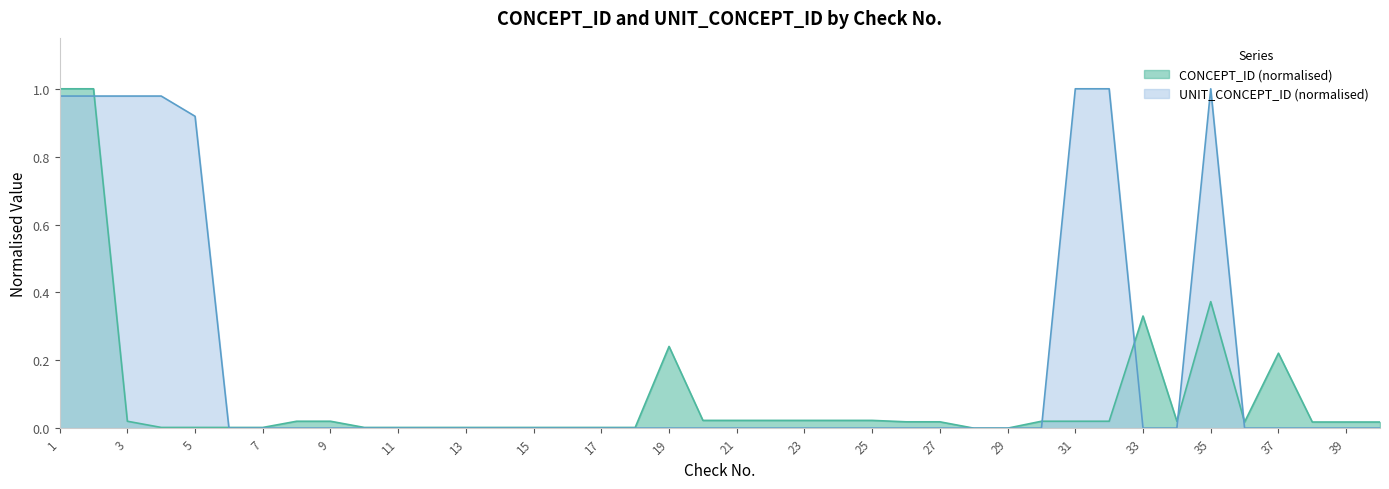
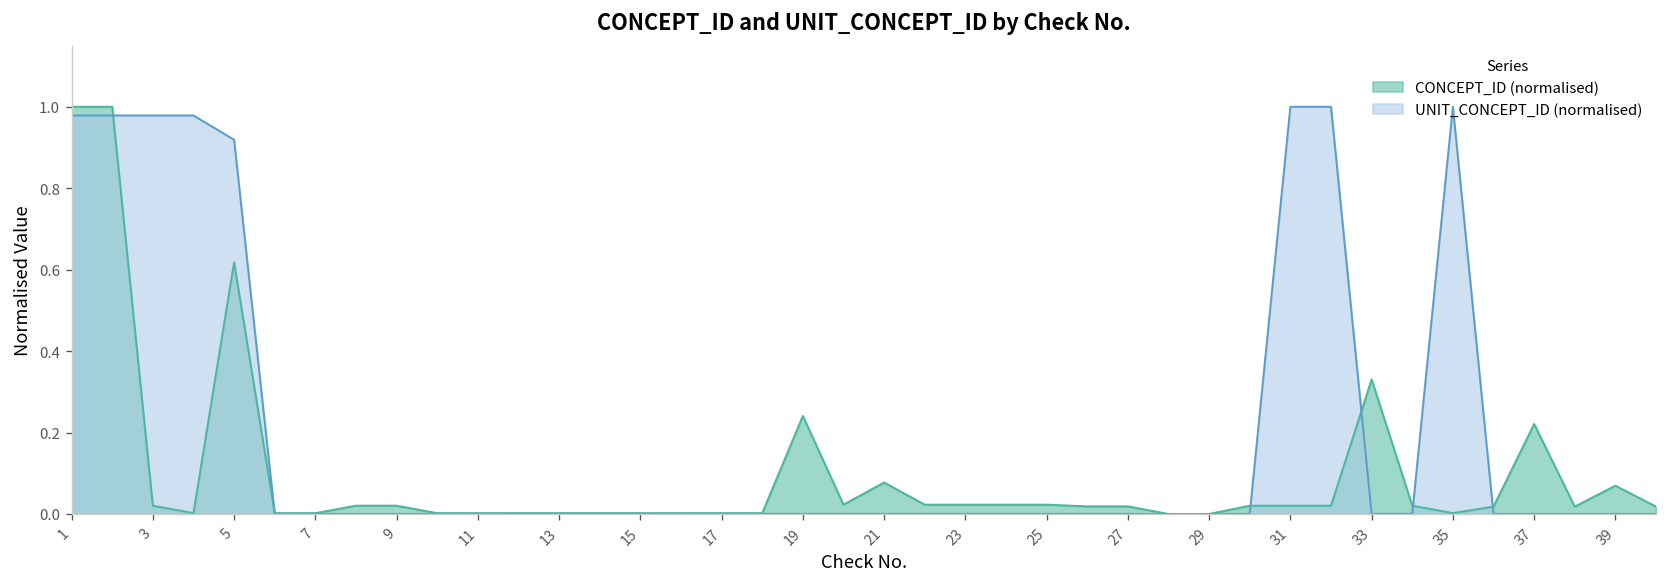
CONCEPT_ID (normalised), 5: 0.00 -> 0.62
CONCEPT_ID (normalised), 21: 0.02 -> 0.08
CONCEPT_ID (normalised), 35: 0.37 -> 0.00
CONCEPT_ID (normalised), 39: 0.02 -> 0.07
